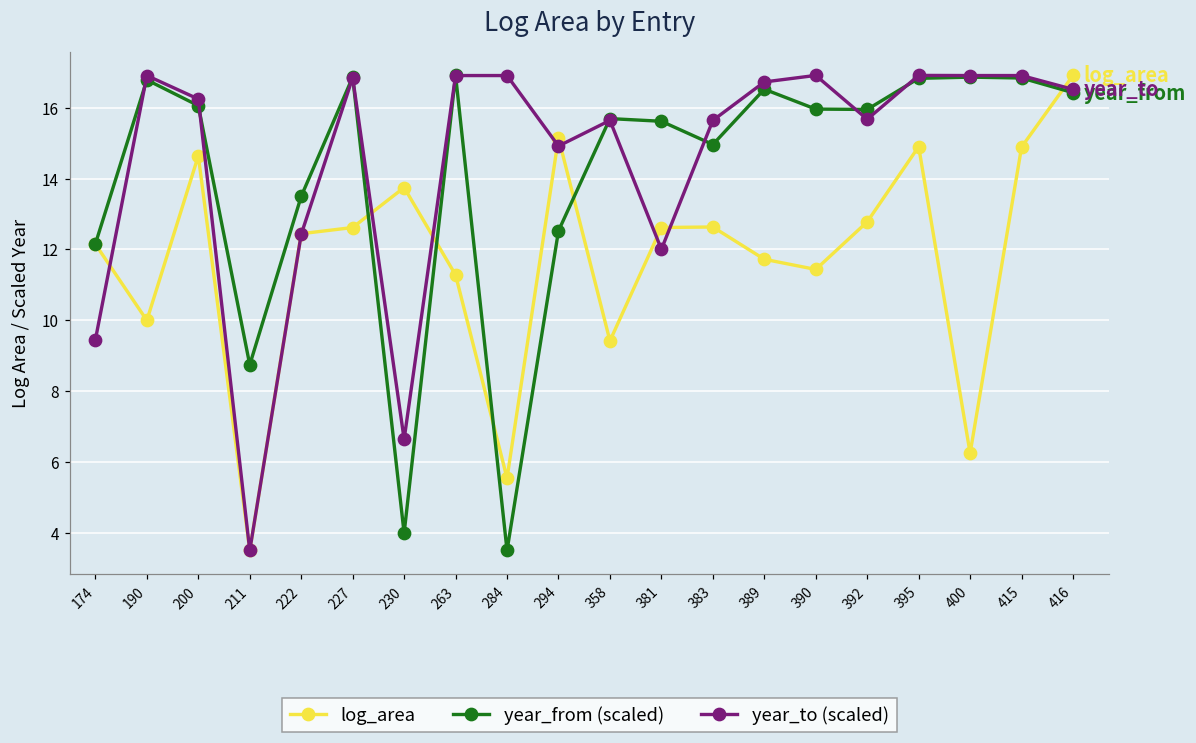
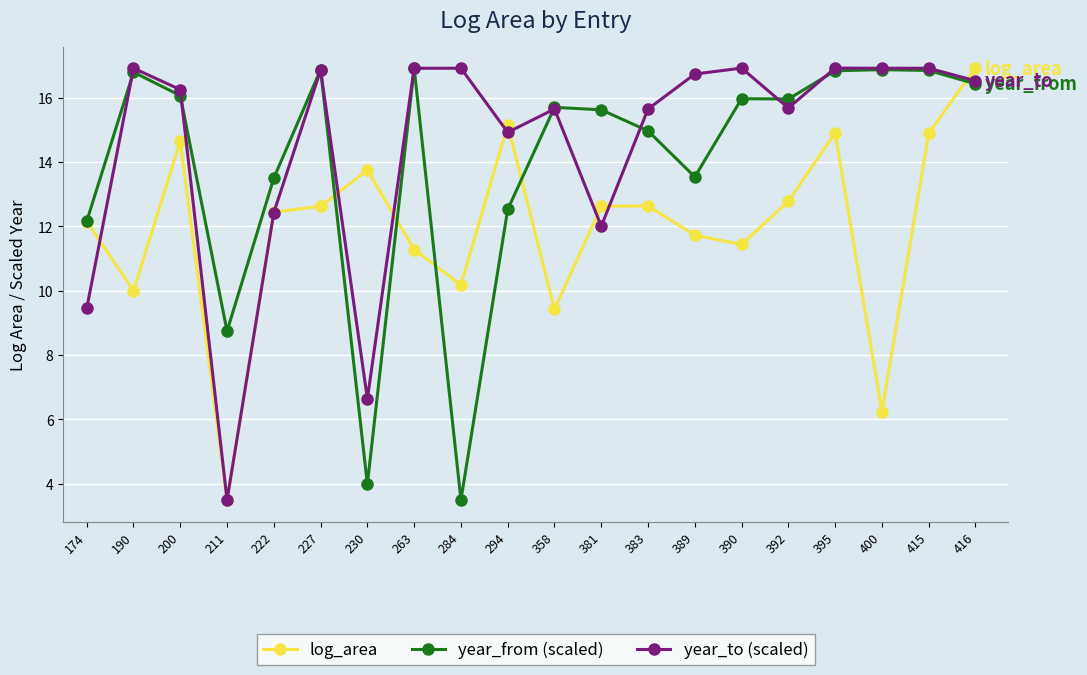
log_area, 284: 5.5 -> 10.2
year_from (scaled), 389: 16.5 -> 13.5
